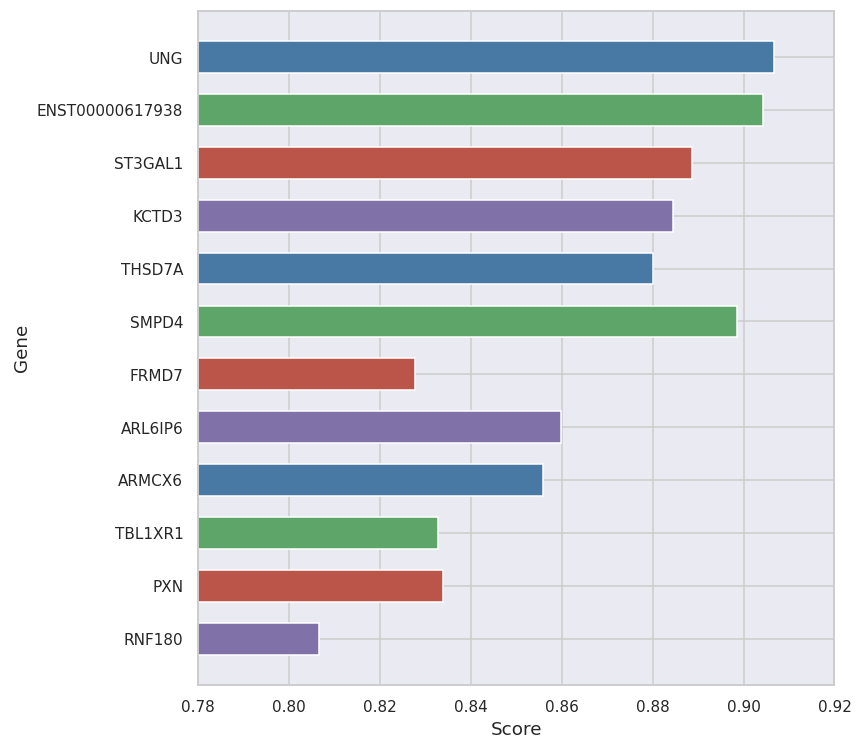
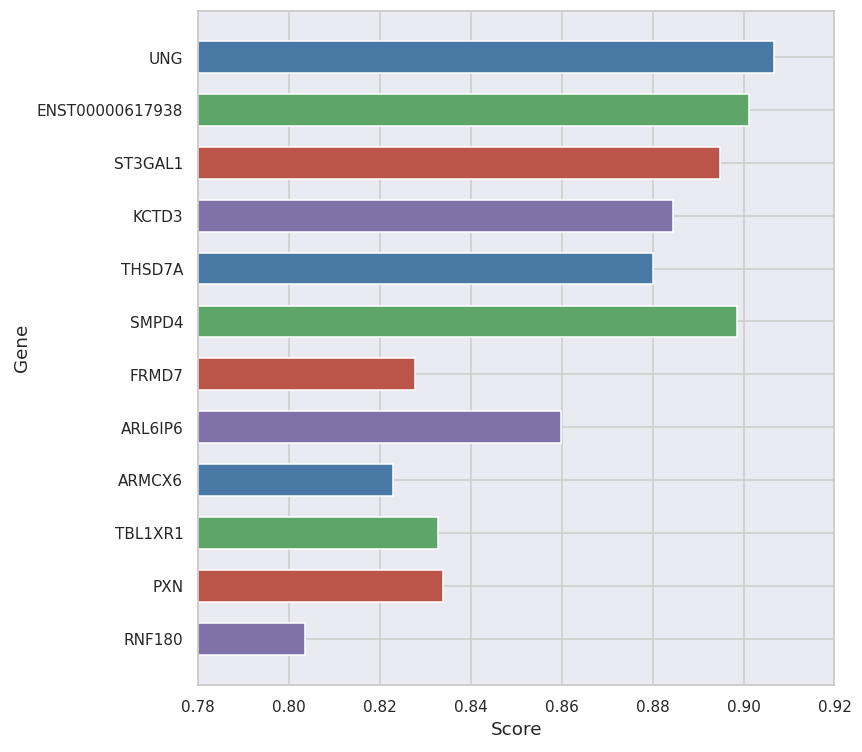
ENST00000617938: 0.904 -> 0.901
ST3GAL1: 0.889 -> 0.895
ARMCX6: 0.856 -> 0.823
RNF180: 0.807 -> 0.804
